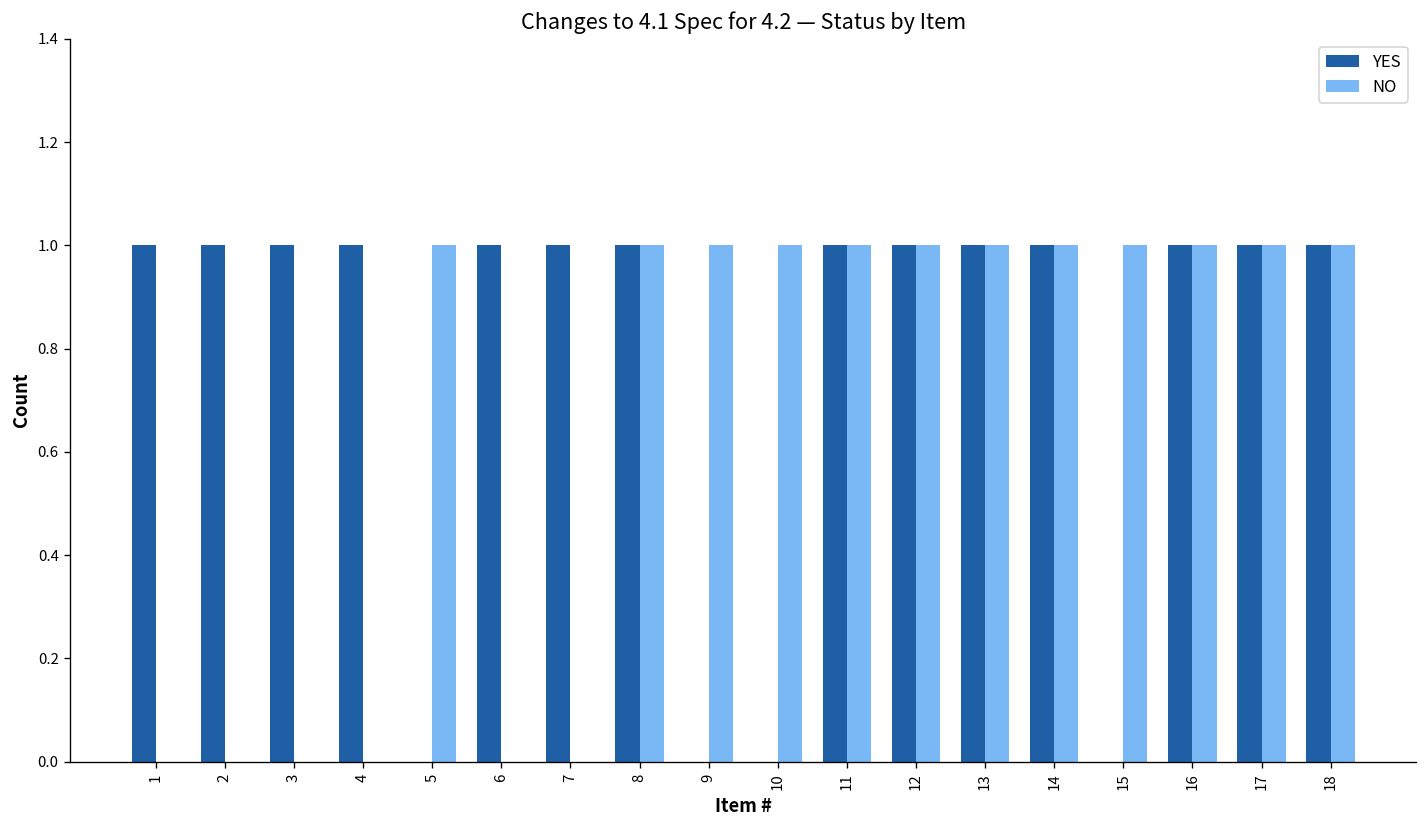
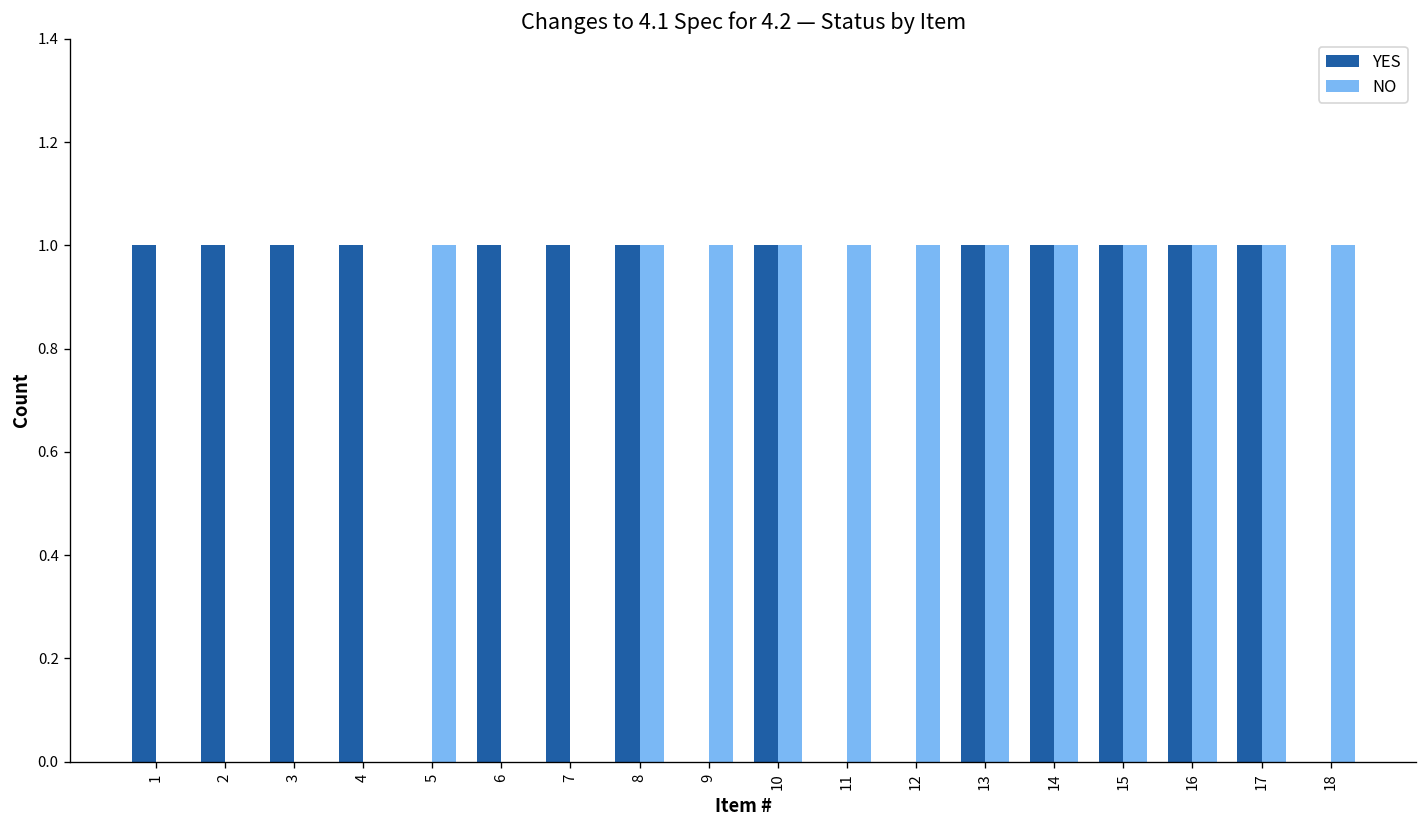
YES, 10: 0 -> 1
YES, 11: 1 -> 0
YES, 12: 1 -> 0
YES, 15: 0 -> 1
YES, 18: 1 -> 0
